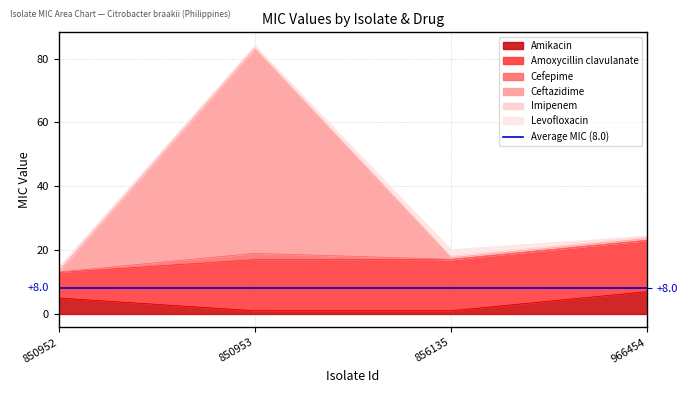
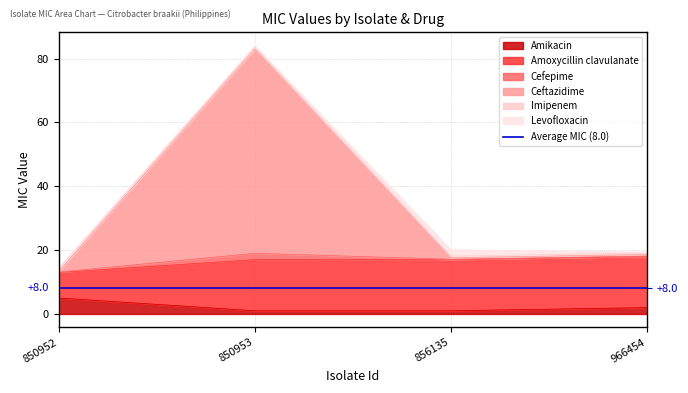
Amikacin, 966454: 7 -> 2
